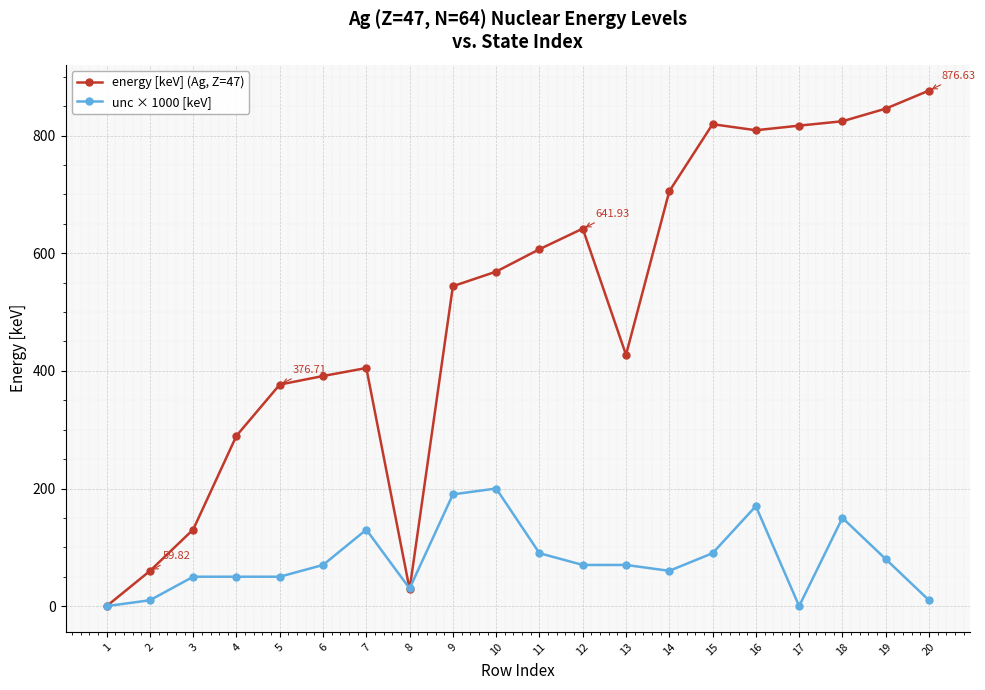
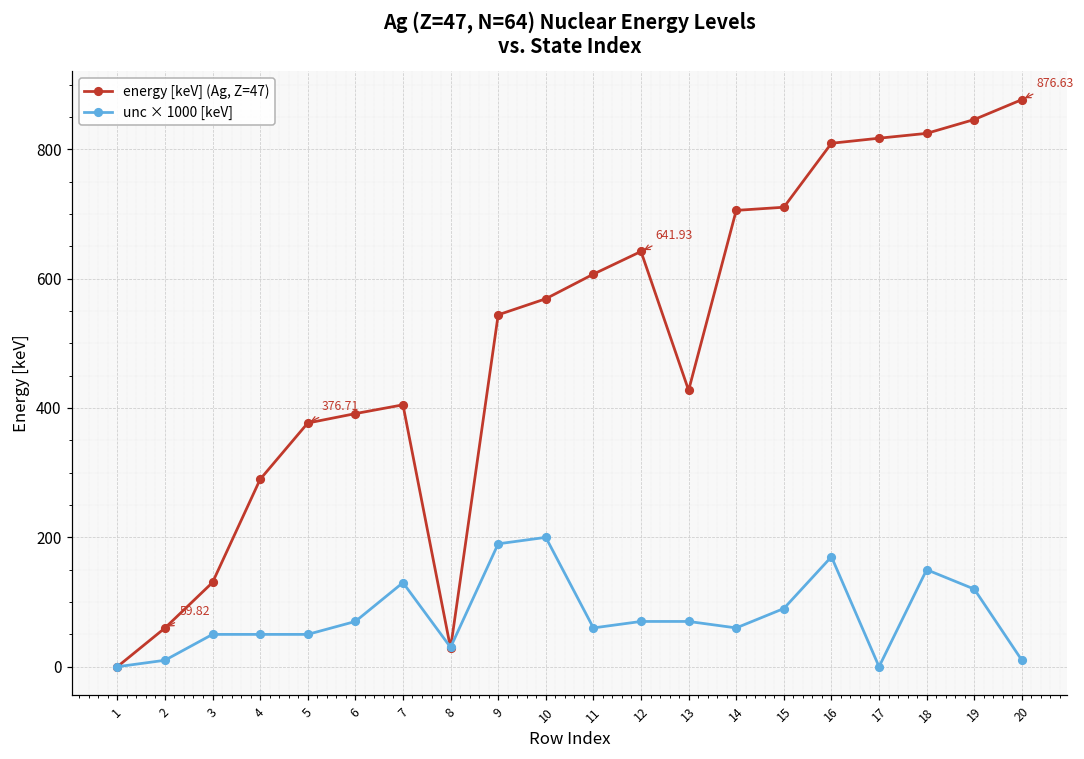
unc × 1000 [keV], 11: 90 -> 60
energy [keV] (Ag, Z=47), 15: 820 -> 710
unc × 1000 [keV], 19: 80 -> 120
